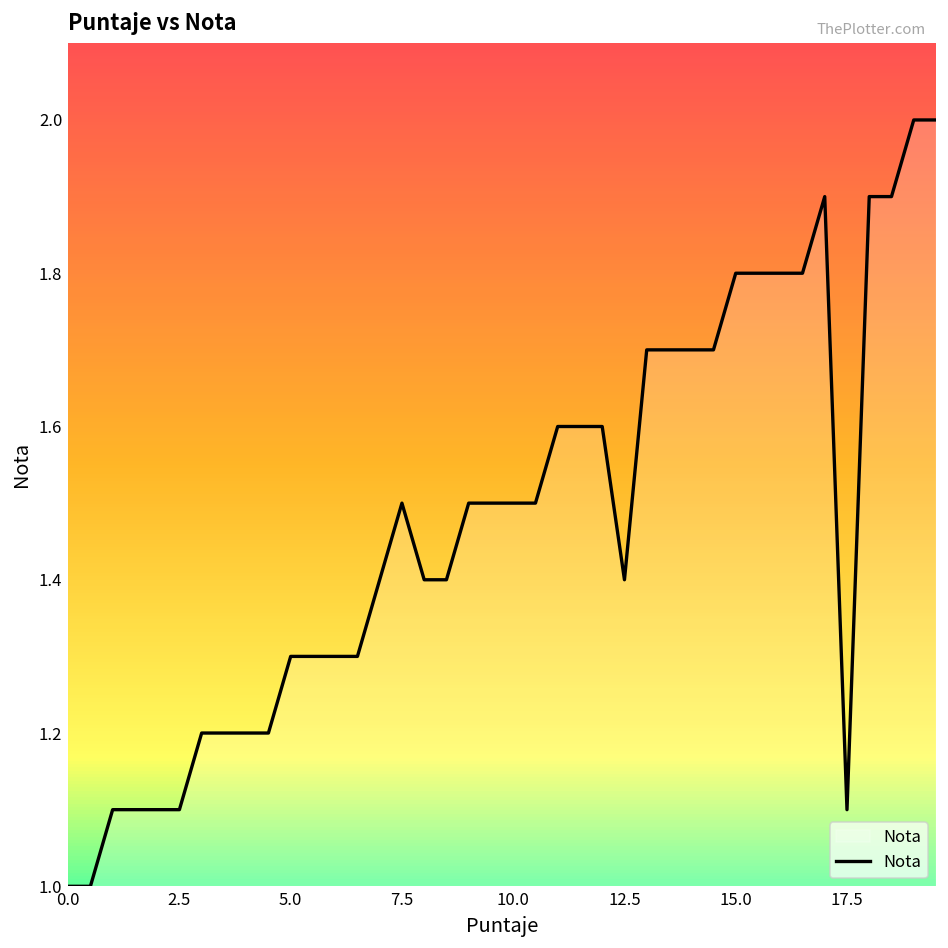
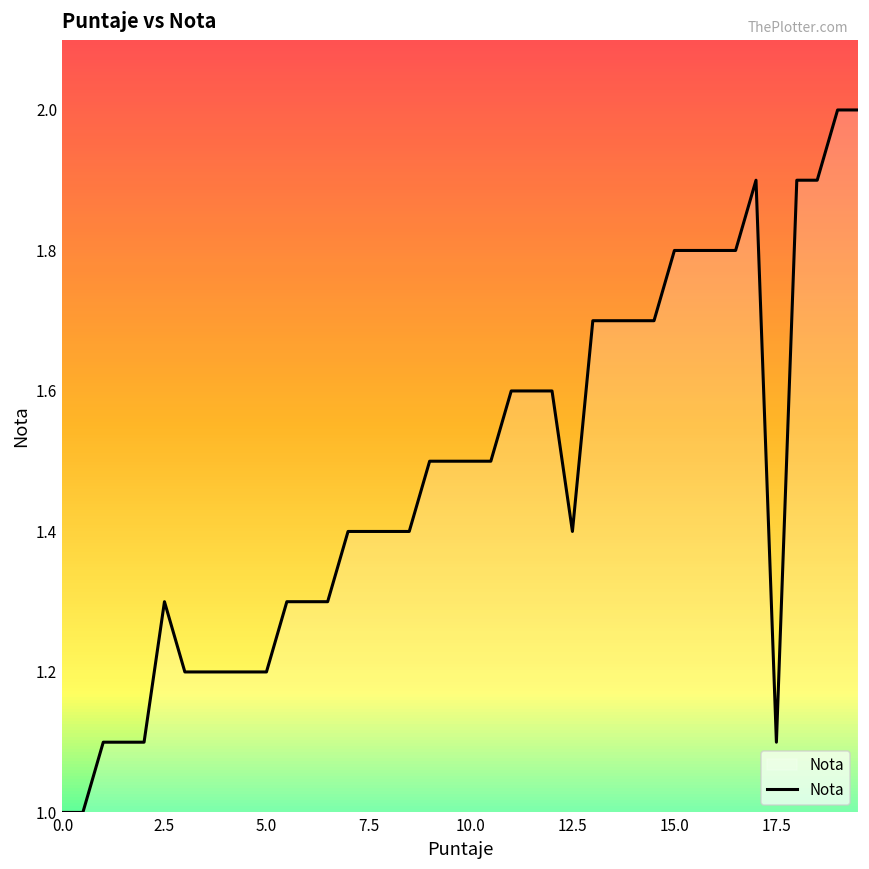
2.5: 1.1 -> 1.3
5.0: 1.3 -> 1.2
7.5: 1.5 -> 1.4
